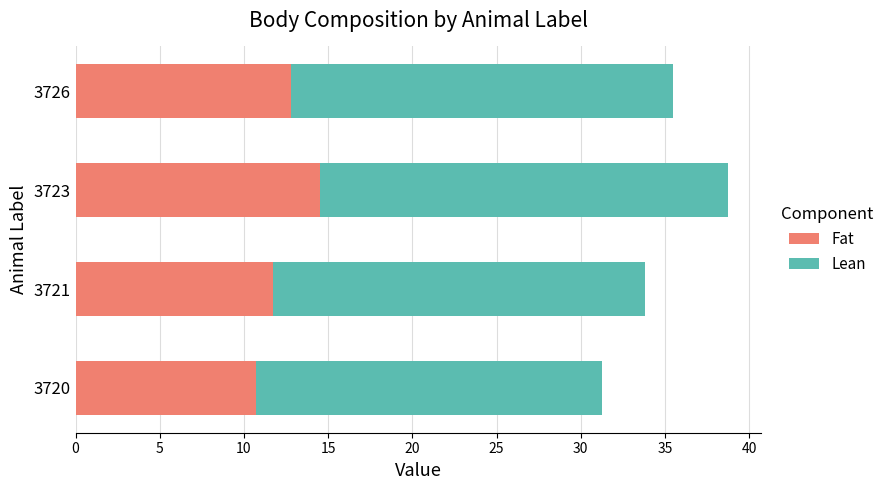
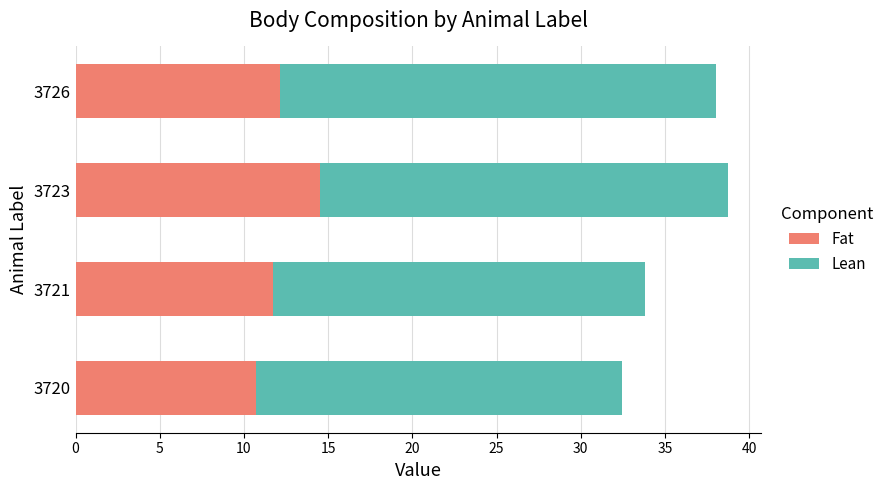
Fat, 3726: 12.8 -> 12.1
Lean, 3726: 22.7 -> 25.9
Lean, 3720: 20.5 -> 21.8
